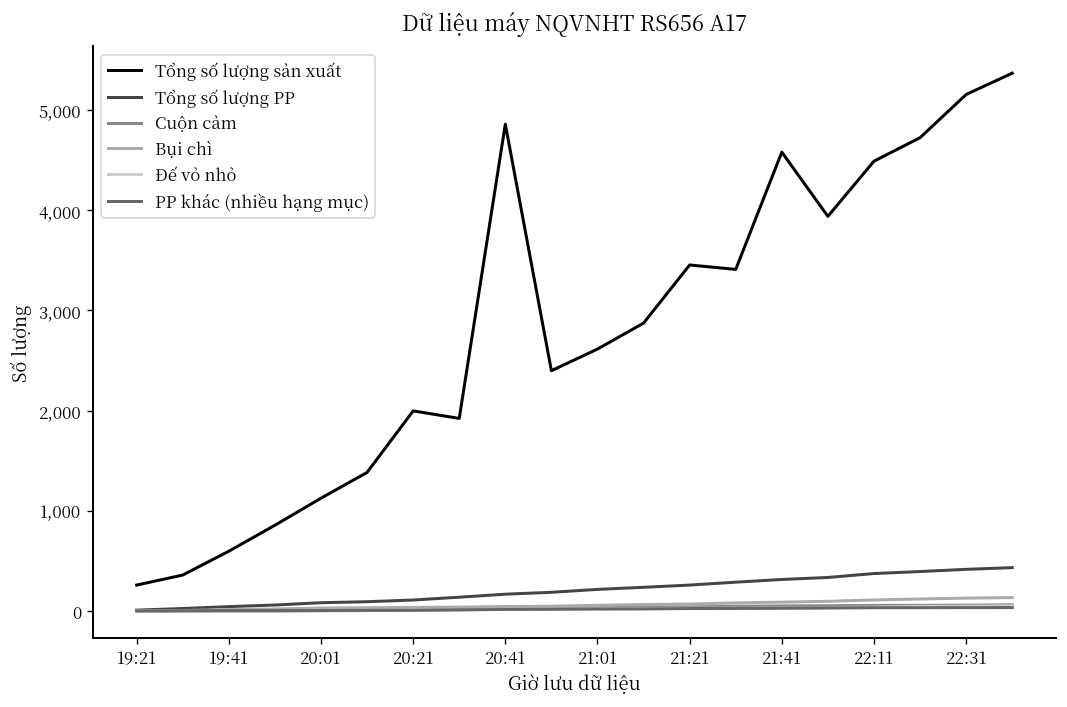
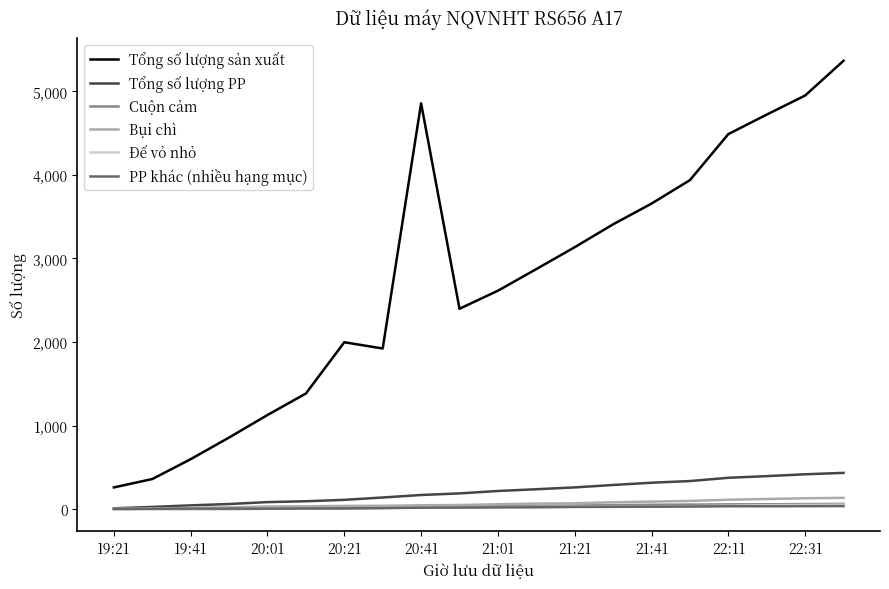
Tổng số lượng sản xuất, 21:21: 3,500 -> 3,100
Tổng số lượng sản xuất, 21:41: 4,600 -> 3,700
Tổng số lượng sản xuất, 22:31: 5,200 -> 5,000
